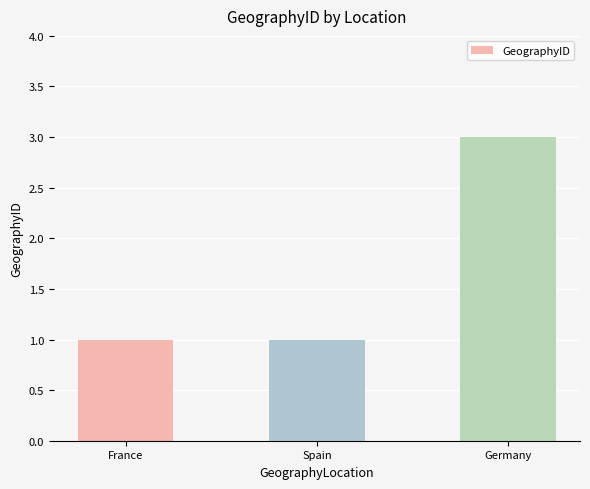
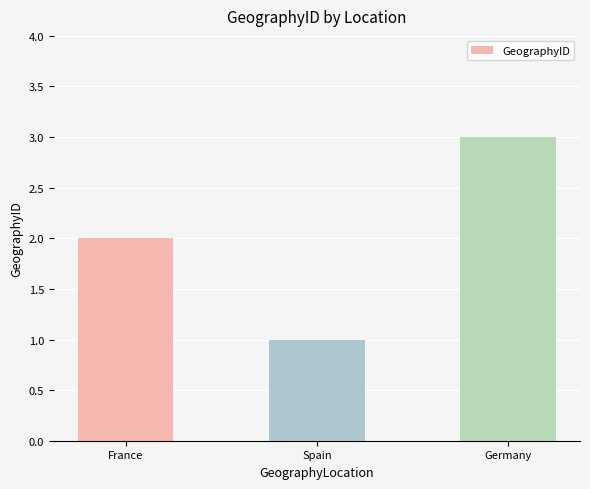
France: 1 -> 2
